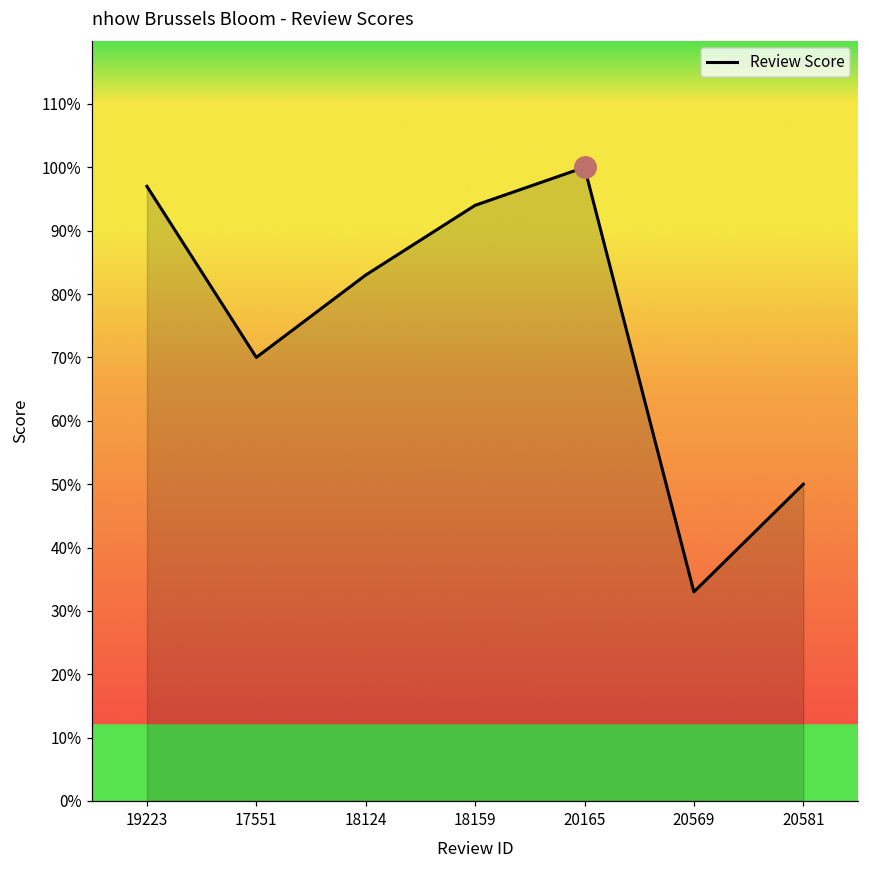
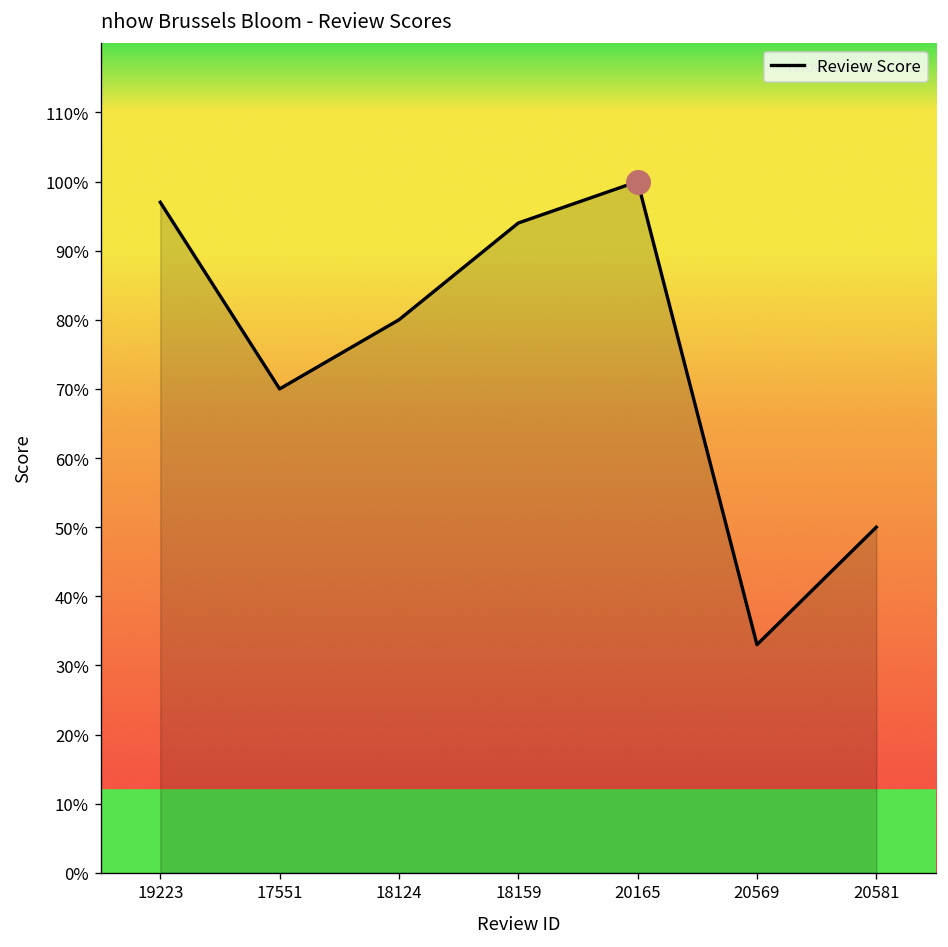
Review Score, 18124: 83% -> 80%
